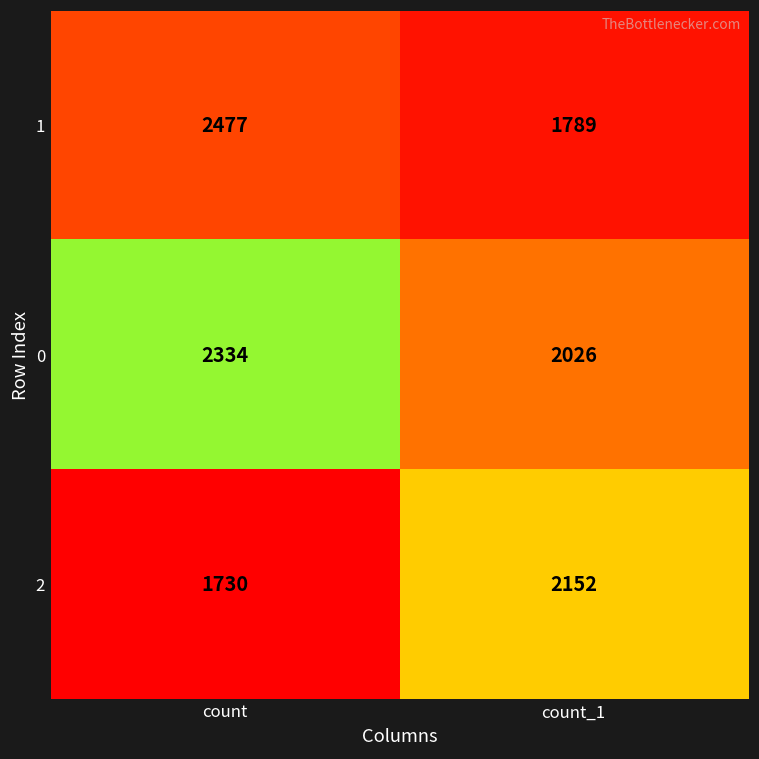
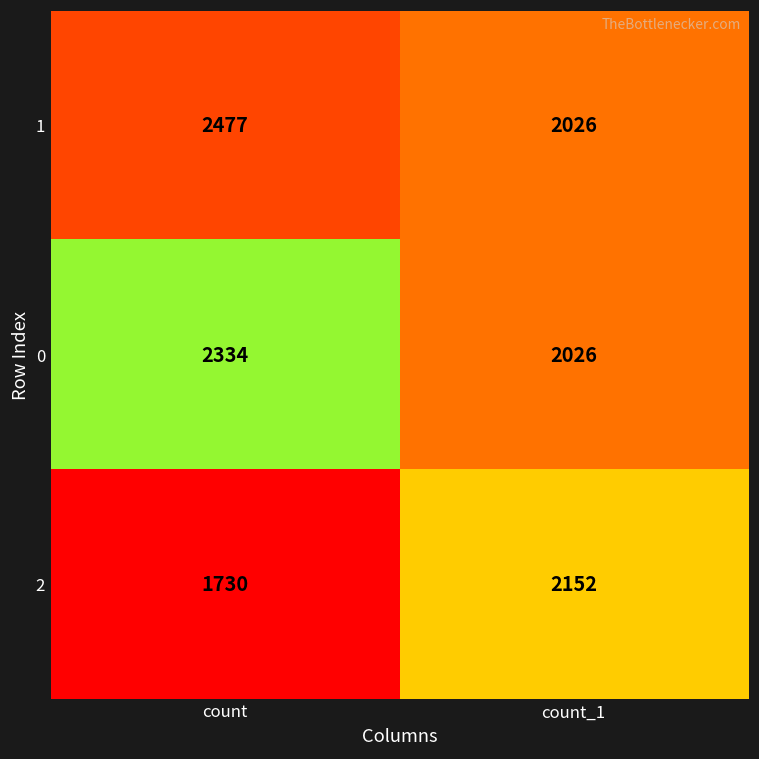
1, count_1: 1789 -> 2026
